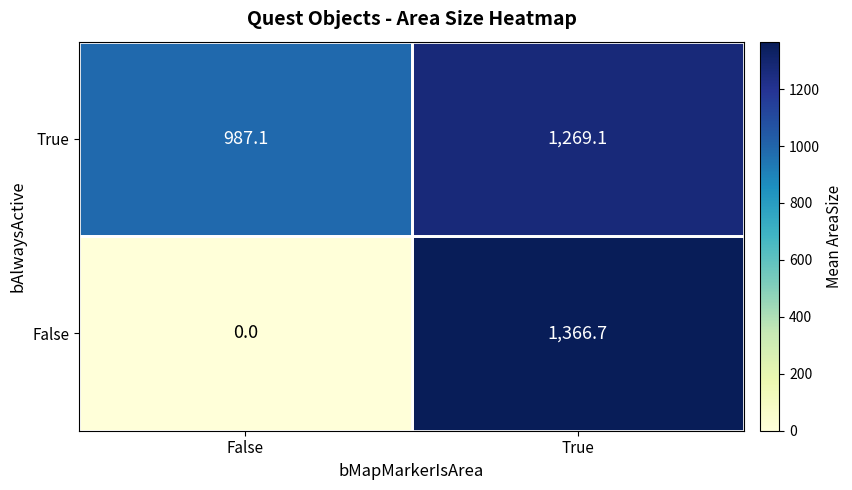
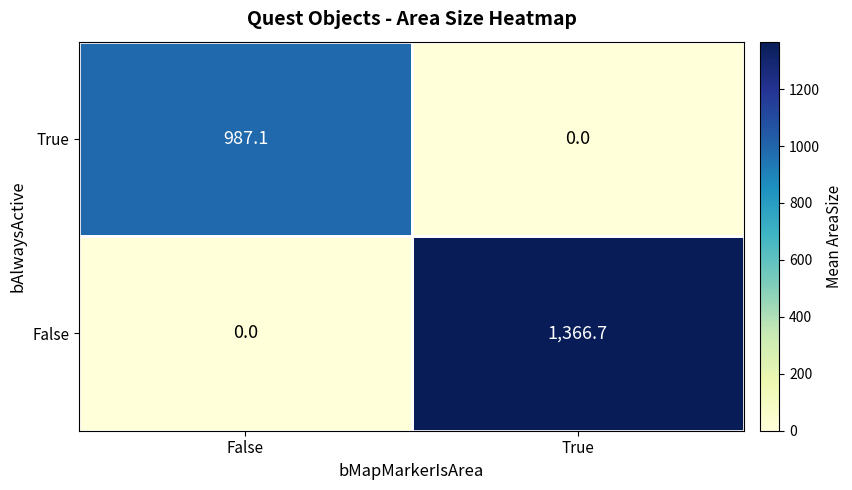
True, True: 1,269.1 -> 0.0
